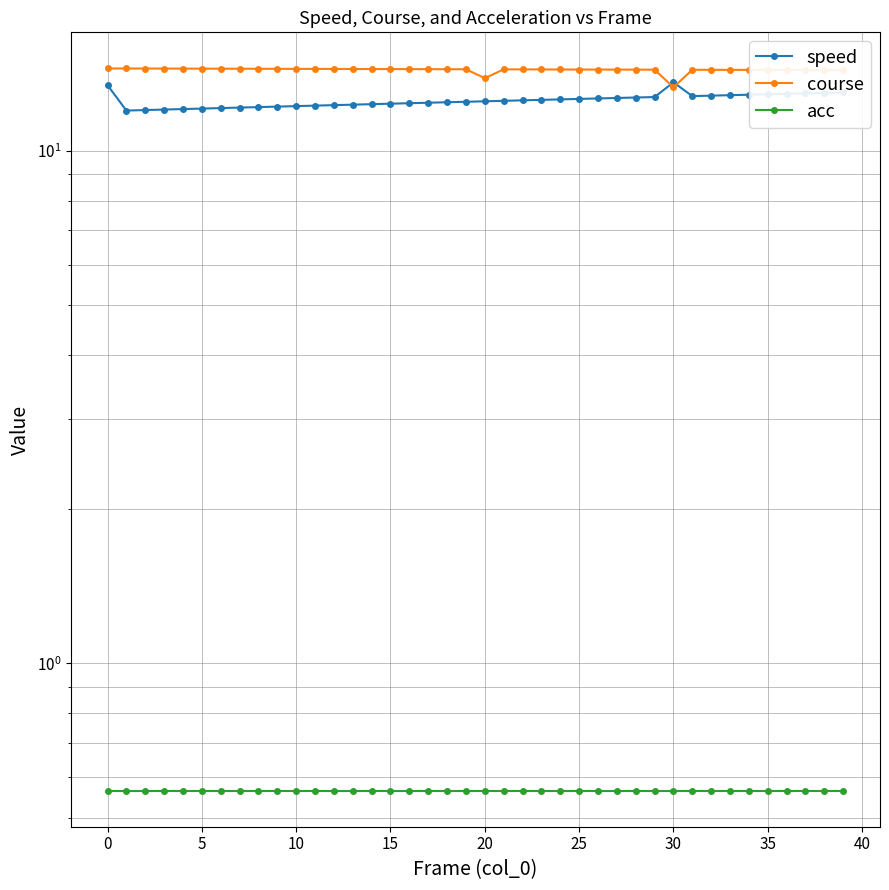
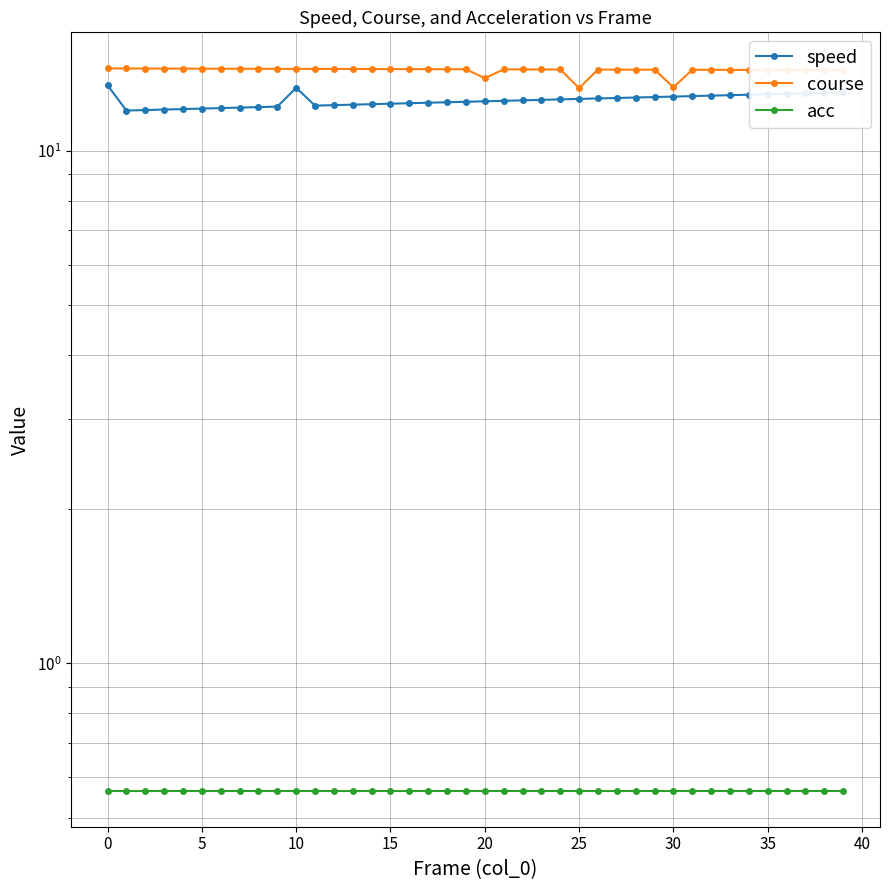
speed, 10: 12.2 -> 13.3
course, 25: 14.4 -> 13.3
speed, 30: 13.6 -> 12.8
